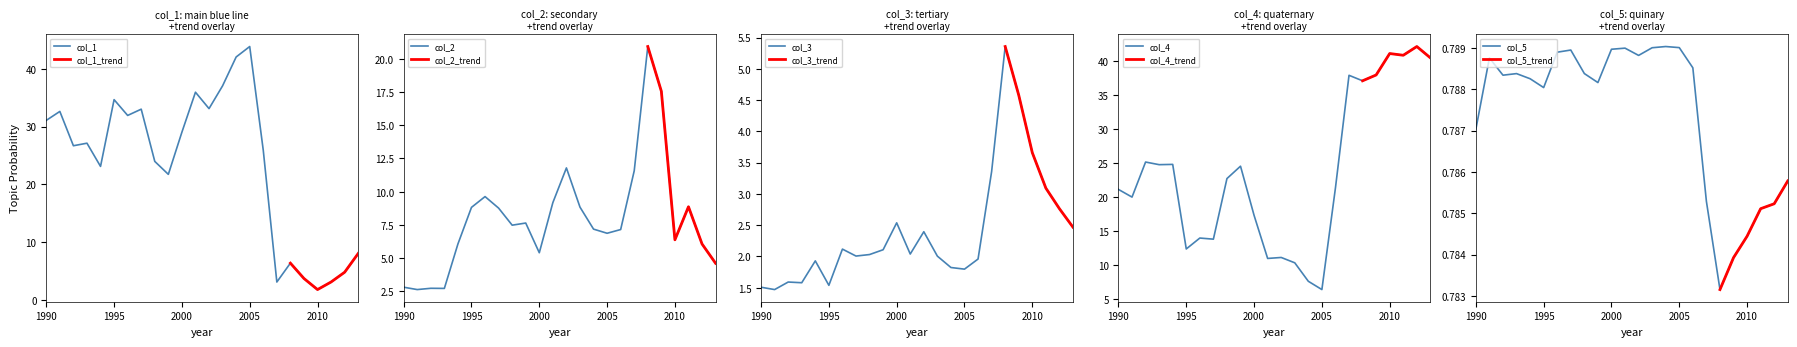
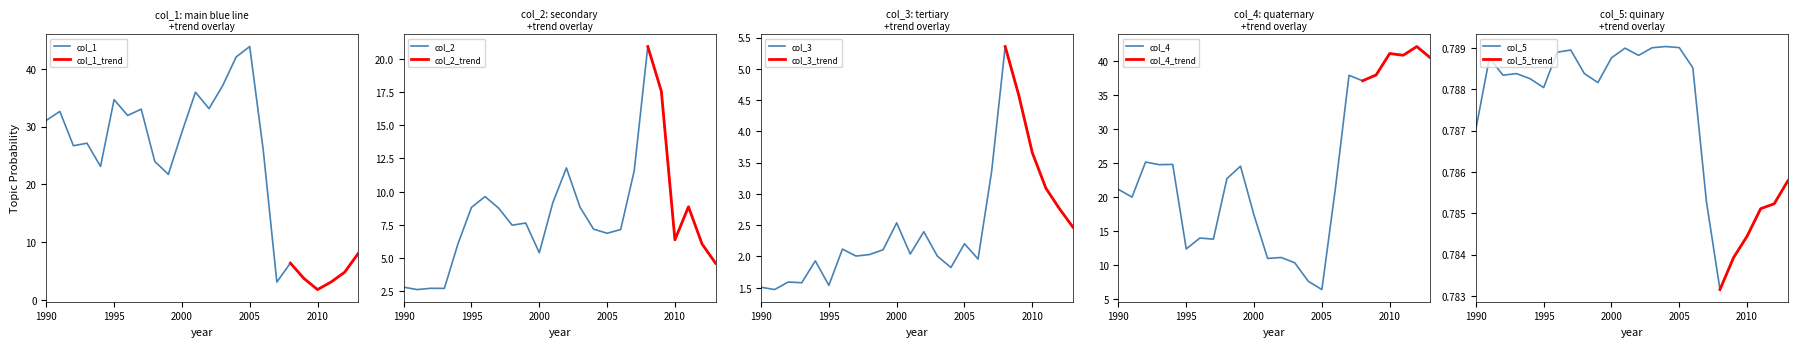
col_3: tertiary +trend overlay, col_3, 2005: 1.8 -> 2.2
col_5: quinary +trend overlay, col_5, 2000: 0.7890 -> 0.7888
